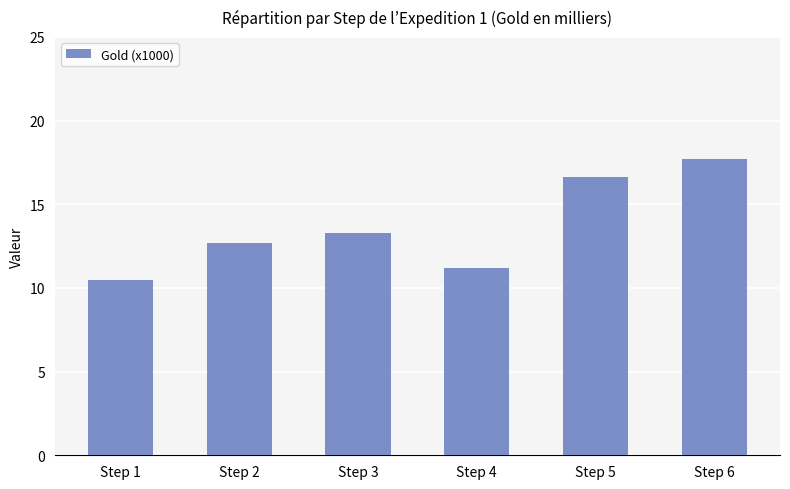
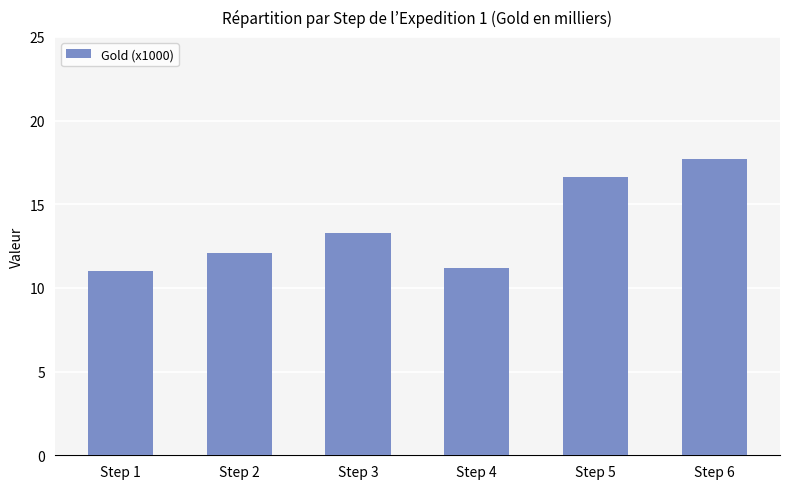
Step 1: 10.5 -> 11.0
Step 2: 12.7 -> 12.1
